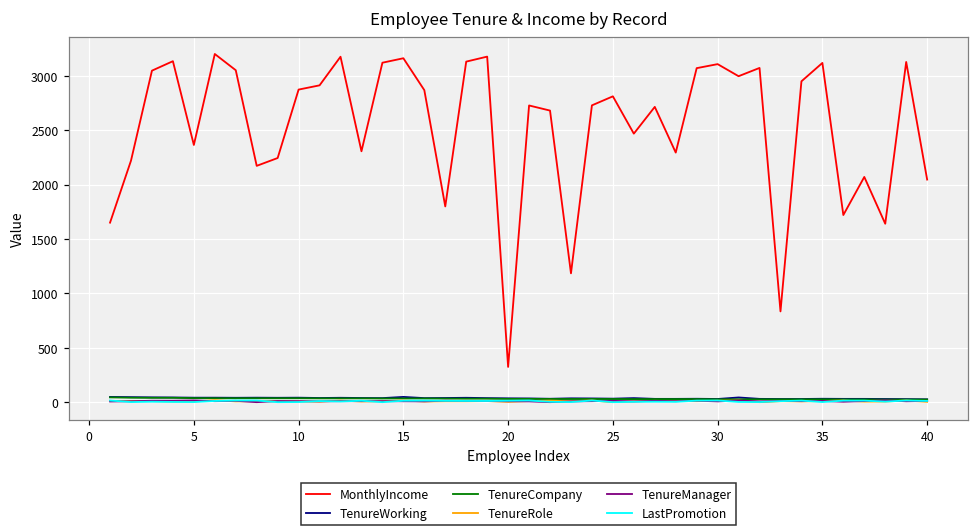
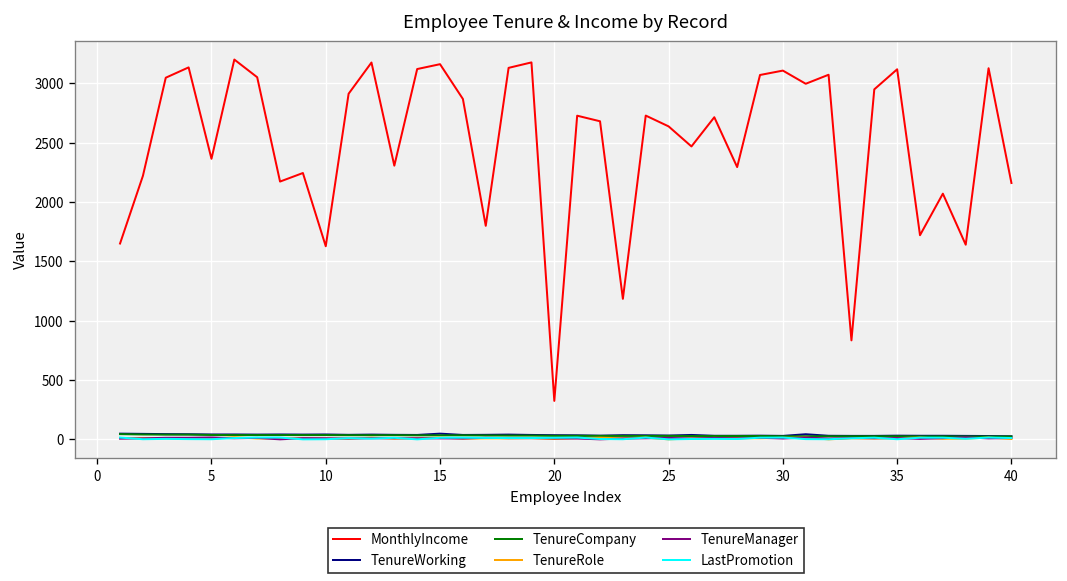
MonthlyIncome, 10: 2900 -> 1600
MonthlyIncome, 25: 2800 -> 2600
MonthlyIncome, 40: 2000 -> 2200
